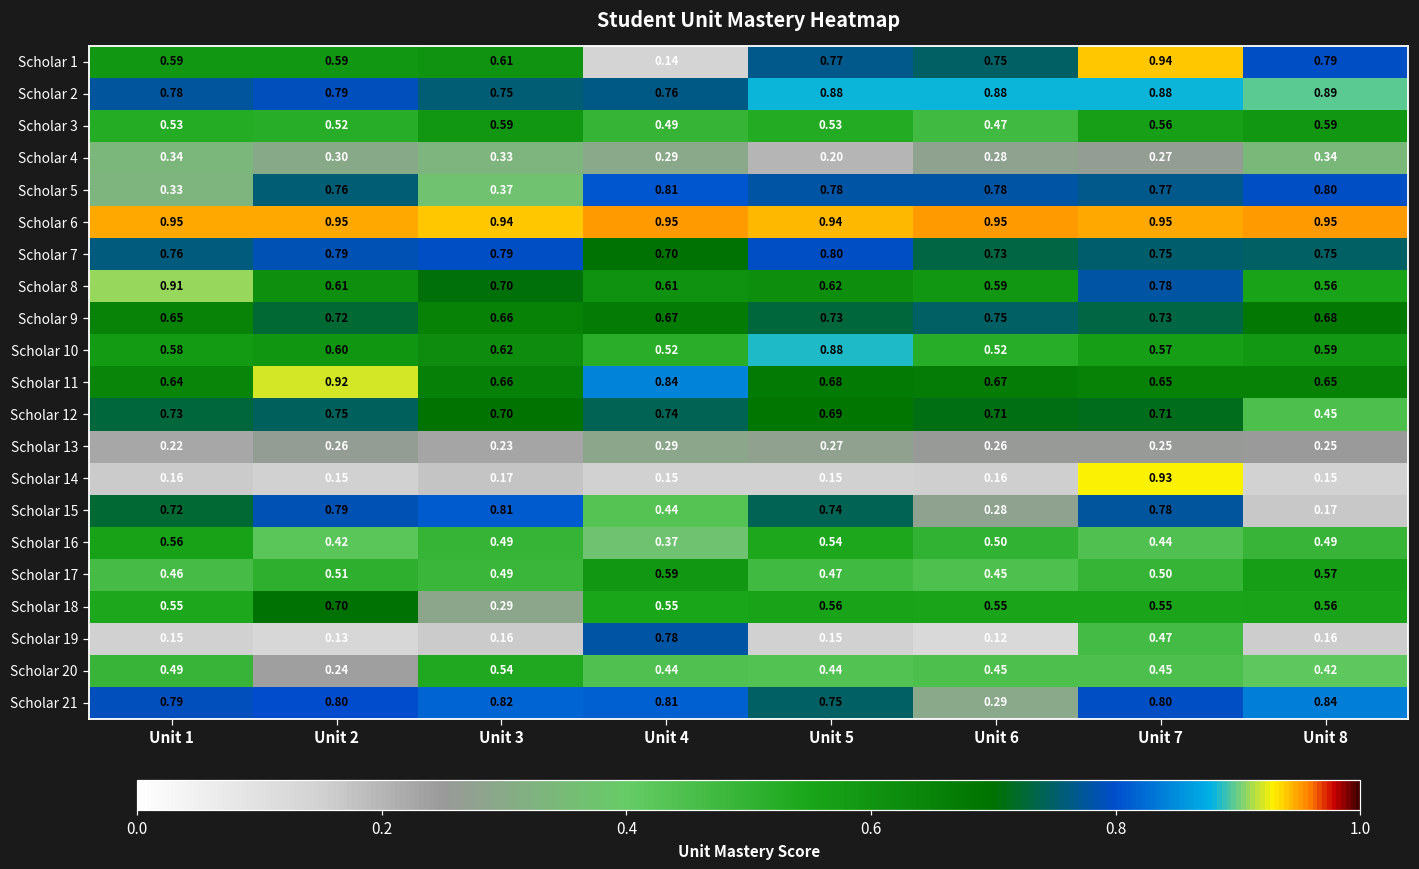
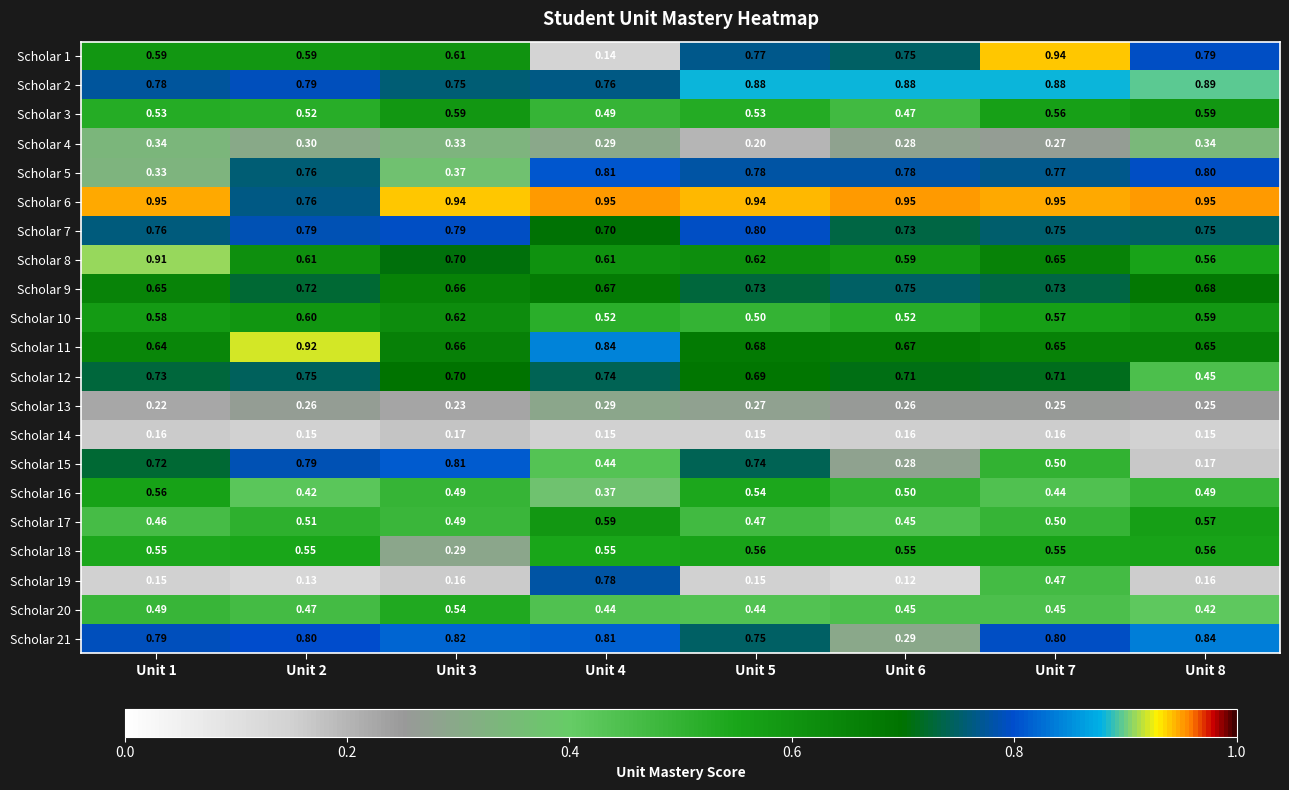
Scholar 6, Unit 2: 0.95 -> 0.76
Scholar 8, Unit 7: 0.78 -> 0.65
Scholar 10, Unit 5: 0.88 -> 0.50
Scholar 14, Unit 7: 0.93 -> 0.16
Scholar 15, Unit 7: 0.78 -> 0.50
Scholar 18, Unit 2: 0.70 -> 0.55
Scholar 20, Unit 2: 0.24 -> 0.47
